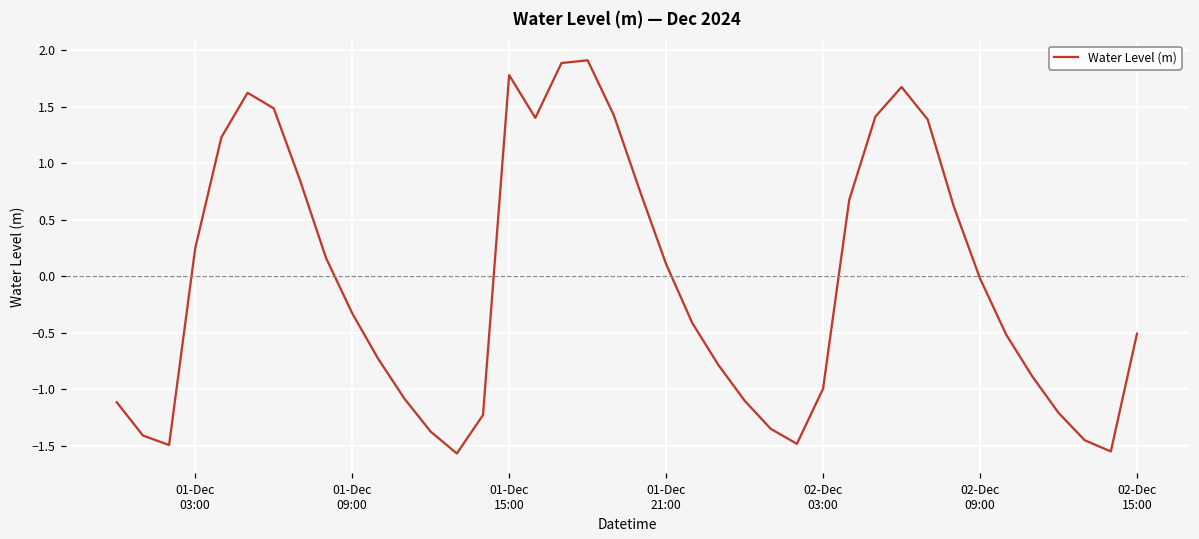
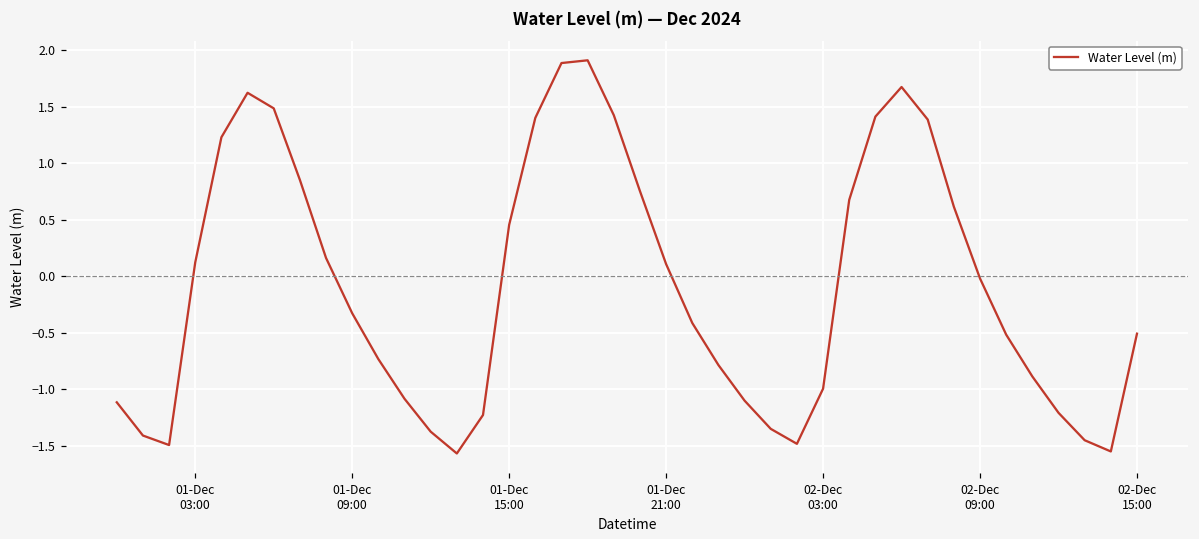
01-Dec 03:00: 0.25 -> 0.12
01-Dec 15:00: 1.78 -> 0.46
